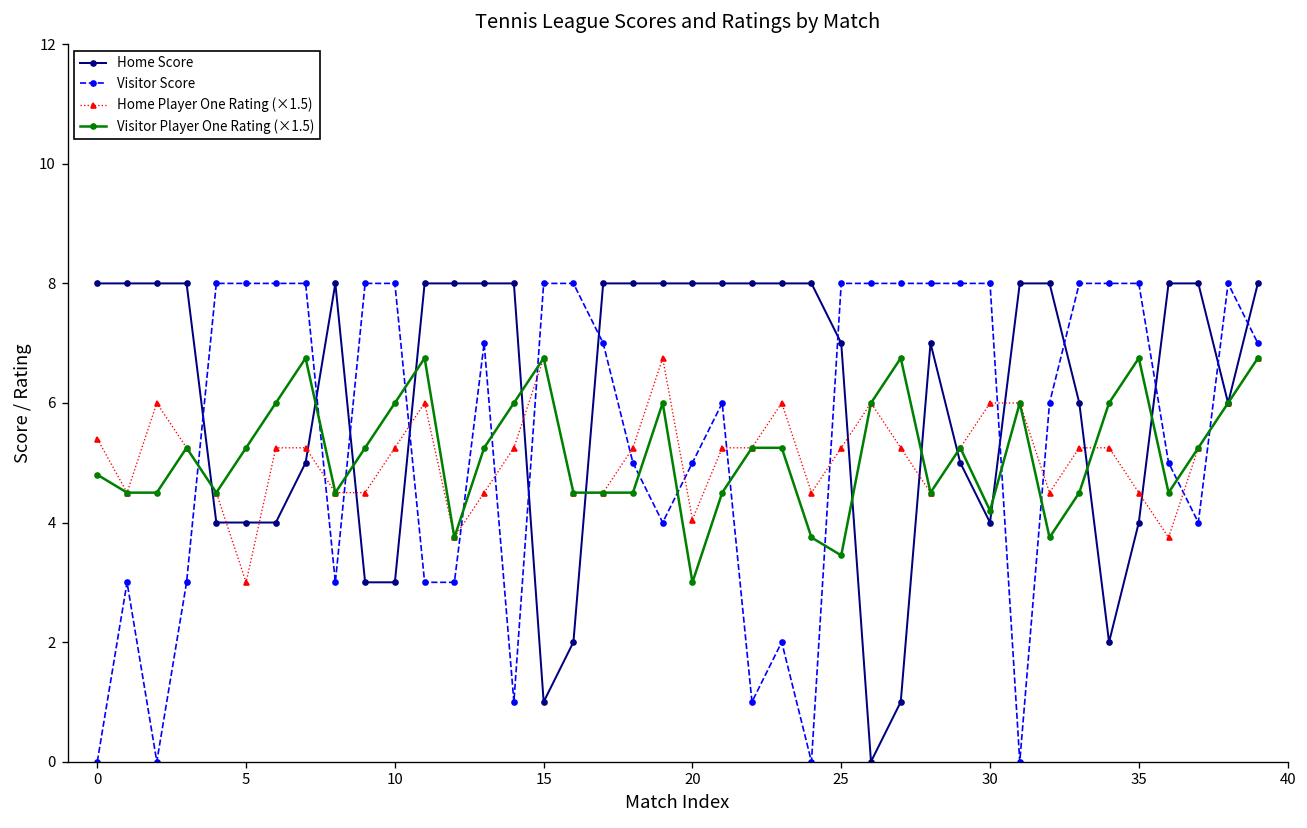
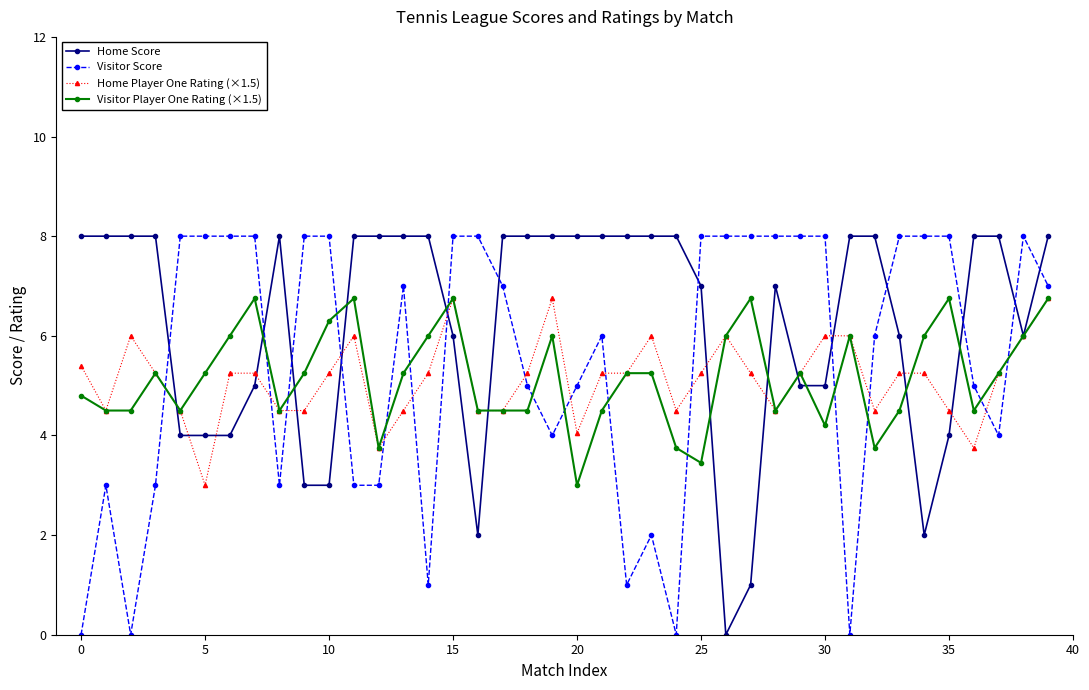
Visitor Player One Rating (×1.5), 10: 6.0 -> 6.3
Home Score, 15: 1 -> 6
Home Score, 30: 4 -> 5
